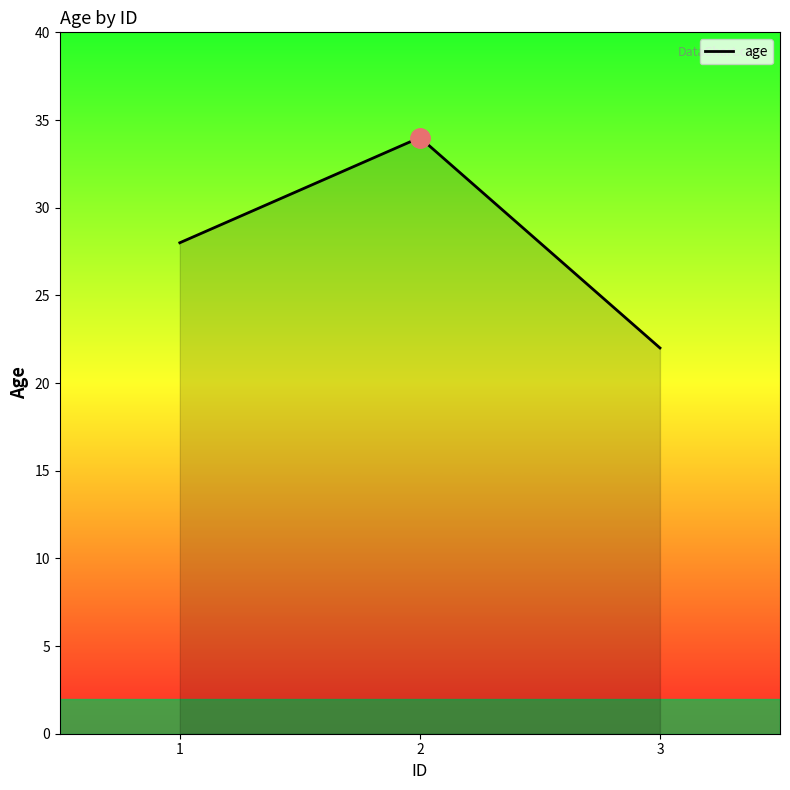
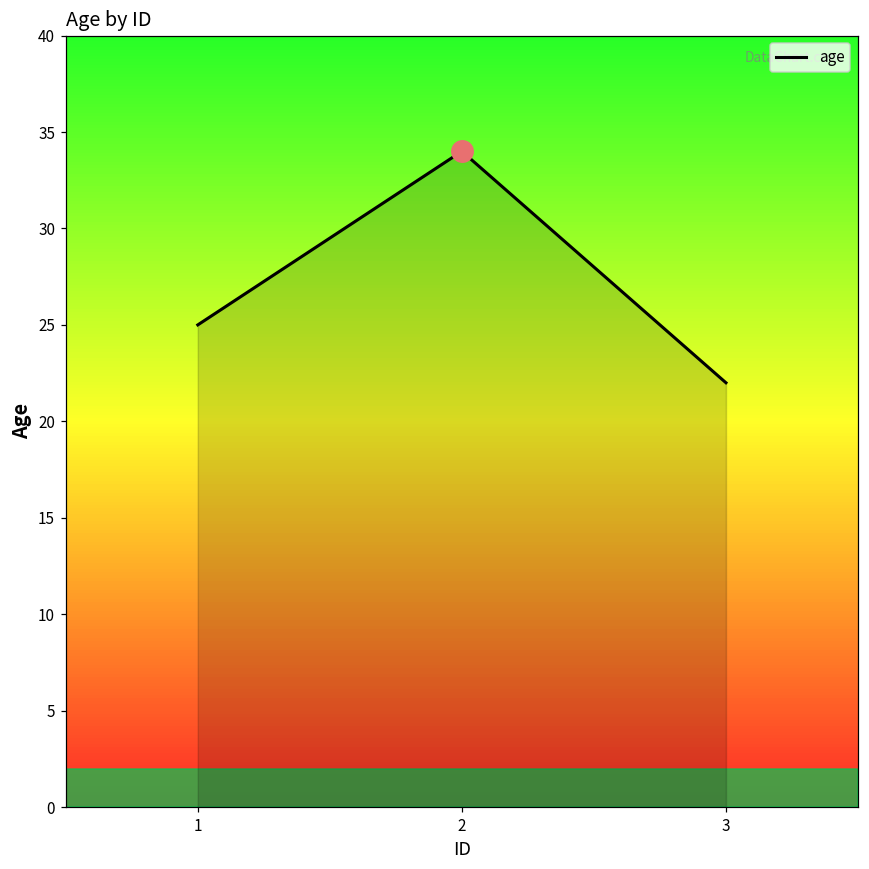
age, 1: 28 -> 25
